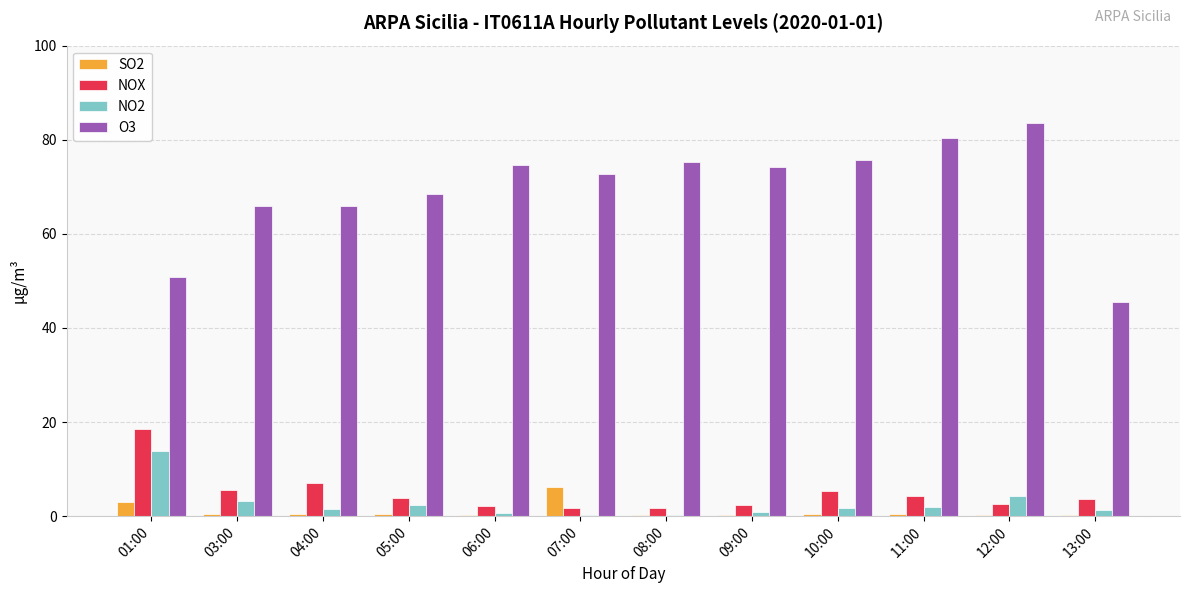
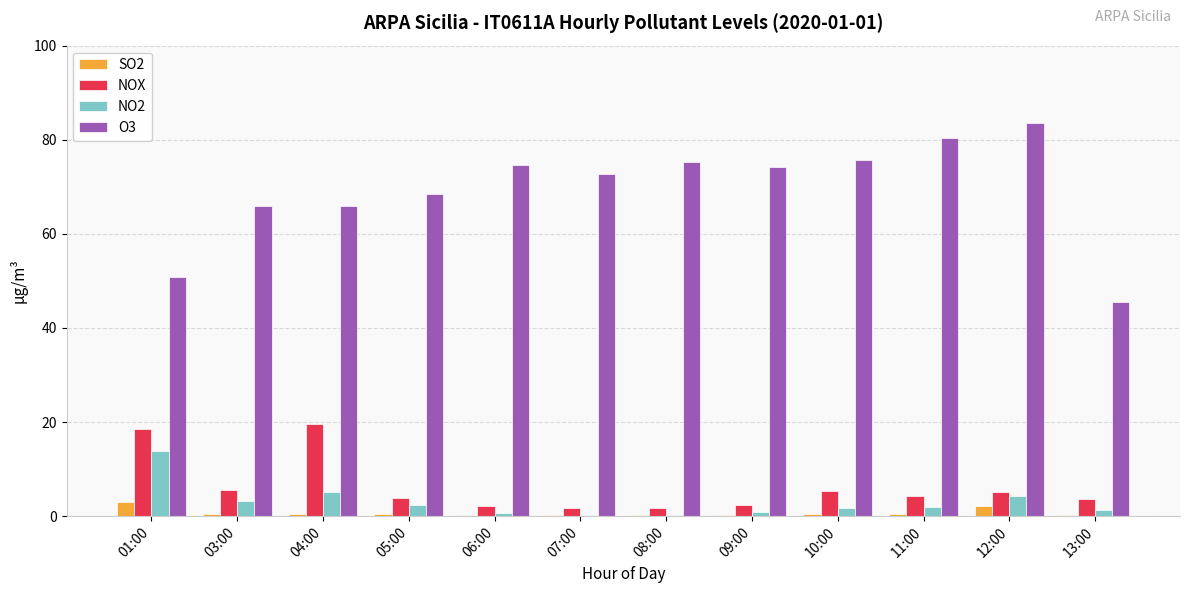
NOX, 04:00: 7 -> 20
NO2, 04:00: 1 -> 5
SO2, 07:00: 6 -> 0
SO2, 12:00: 0 -> 2
NOX, 12:00: 3 -> 5
